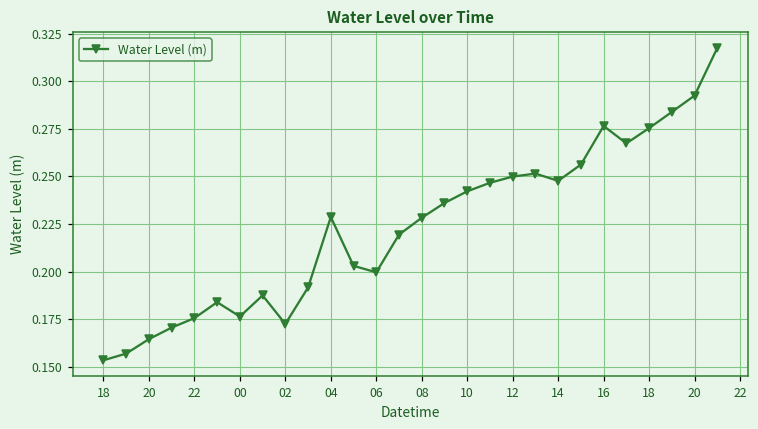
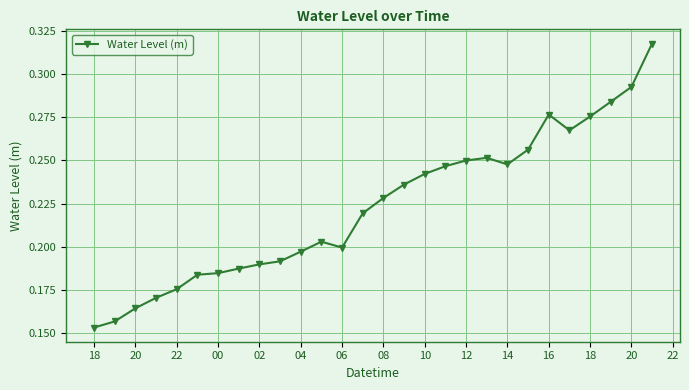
00: 0.176 -> 0.185
02: 0.172 -> 0.190
04: 0.229 -> 0.197
